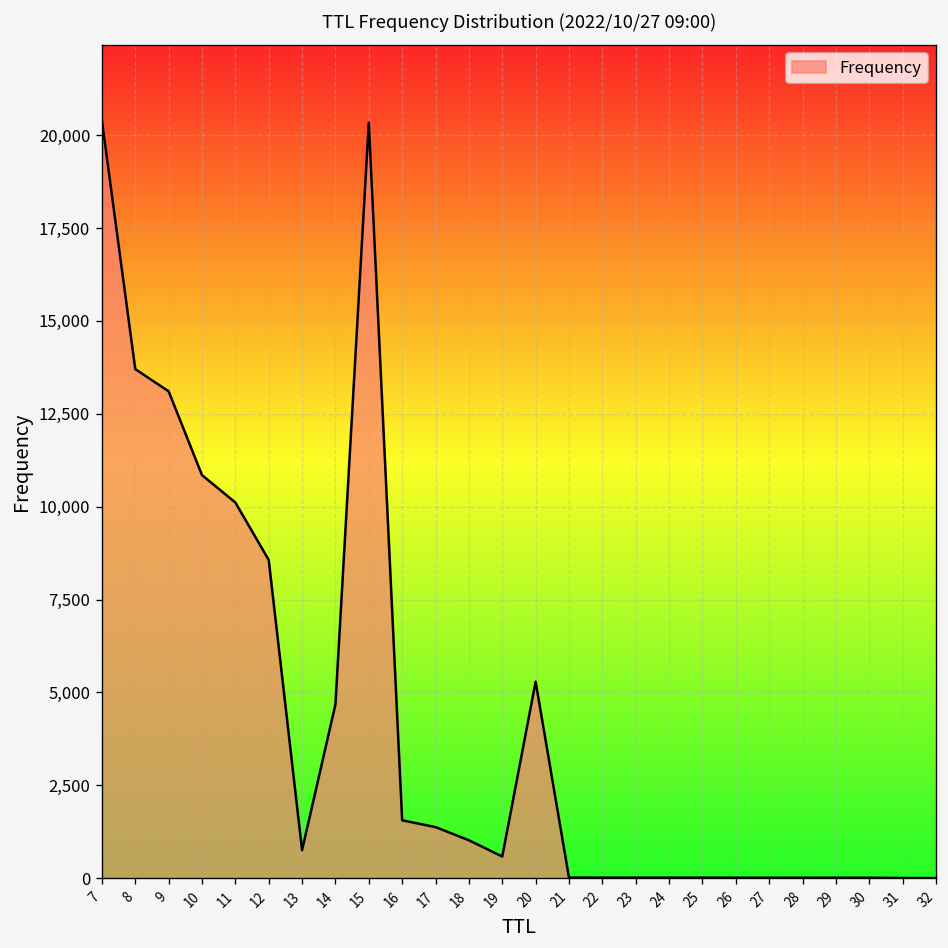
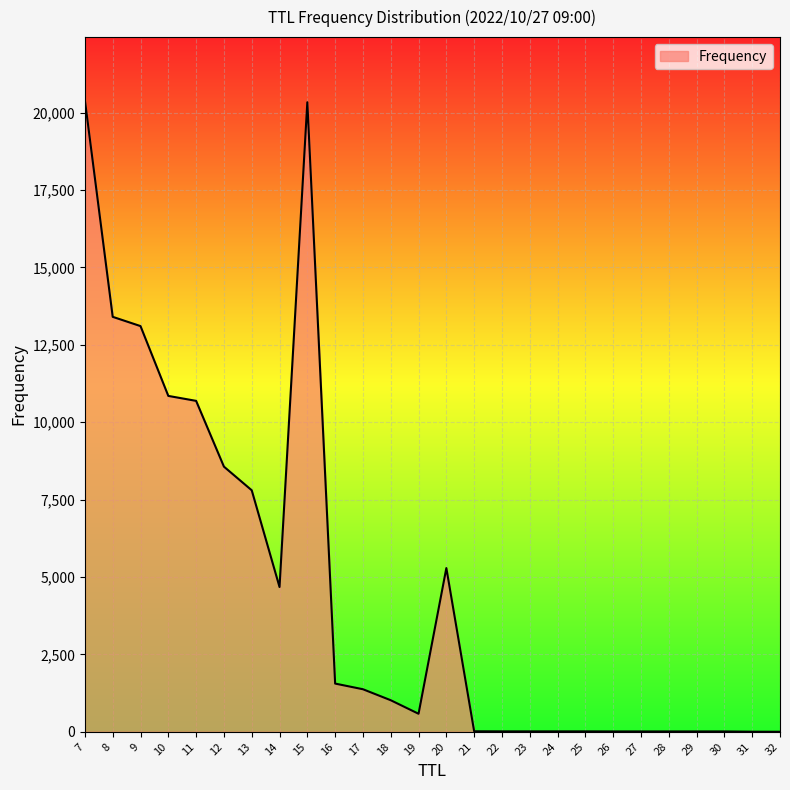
8: 13,700 -> 13,400
11: 10,100 -> 10,700
13: 800 -> 7,800
